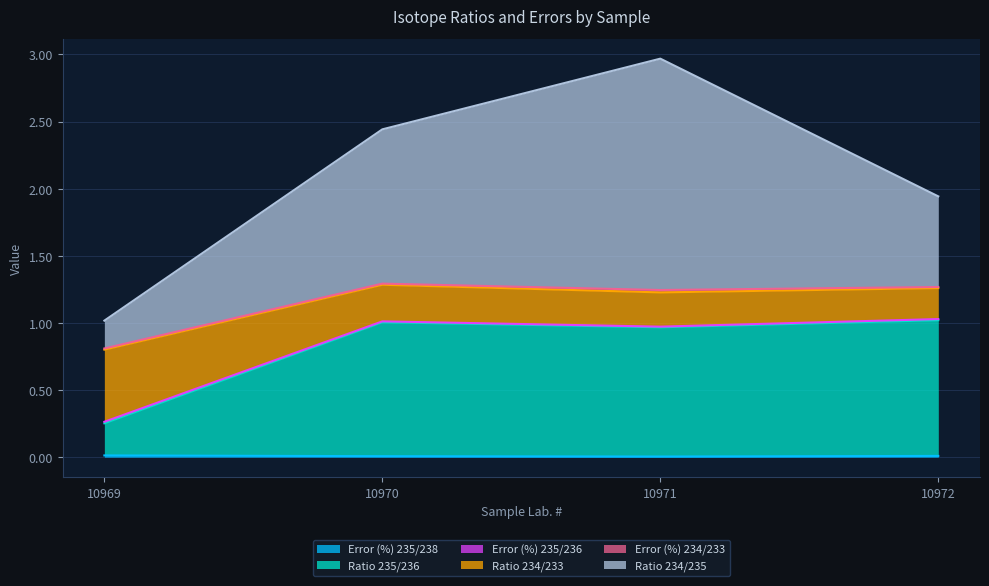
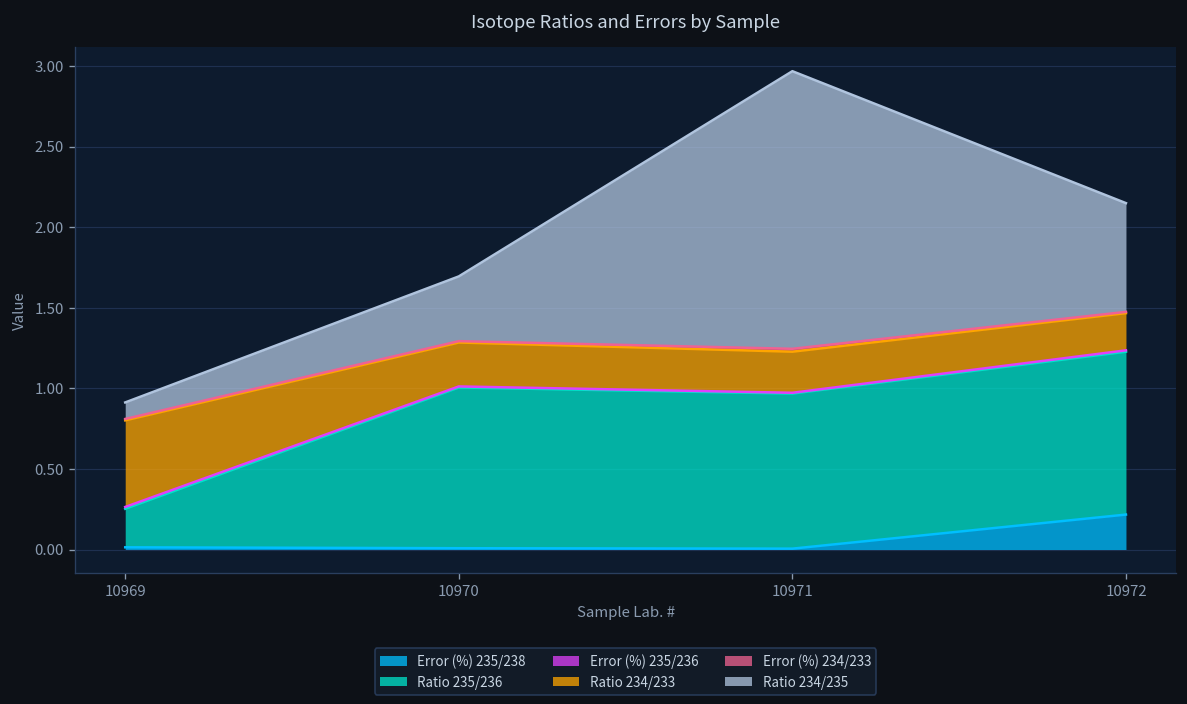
Ratio 234/235, 10969: 0.21 -> 0.10
Ratio 234/235, 10970: 1.15 -> 0.40
Error (%) 235/238, 10972: 0.01 -> 0.22
